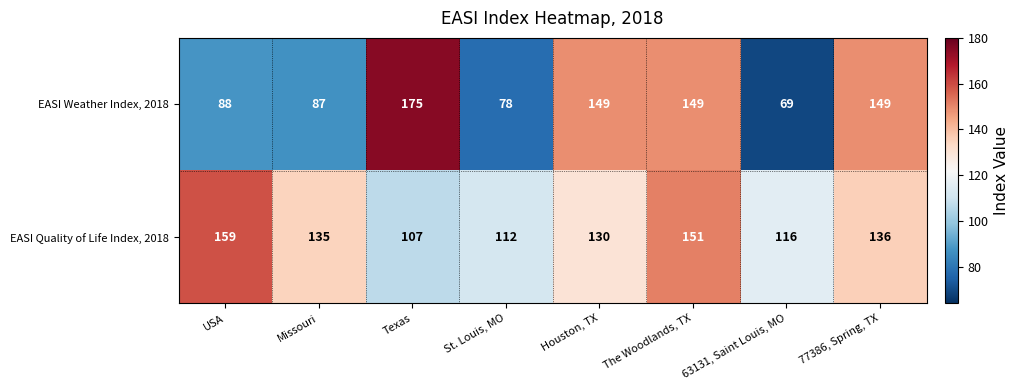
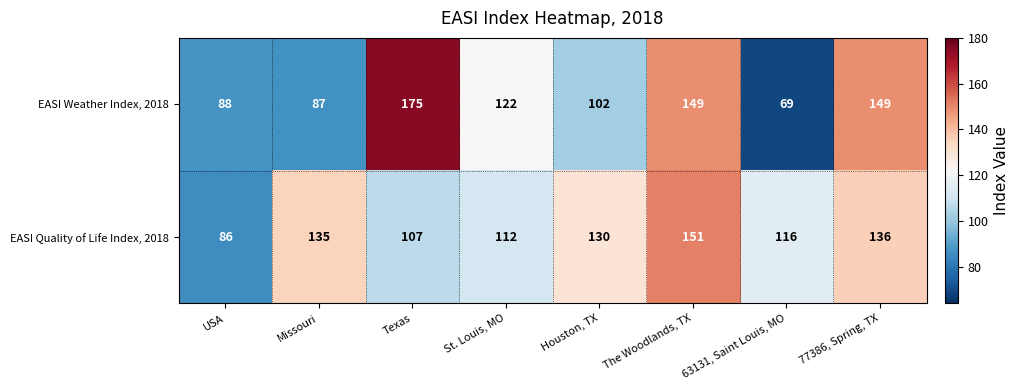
EASI Weather Index, 2018, St. Louis, MO: 78 -> 122
EASI Weather Index, 2018, Houston, TX: 149 -> 102
EASI Quality of Life Index, 2018, USA: 159 -> 86
